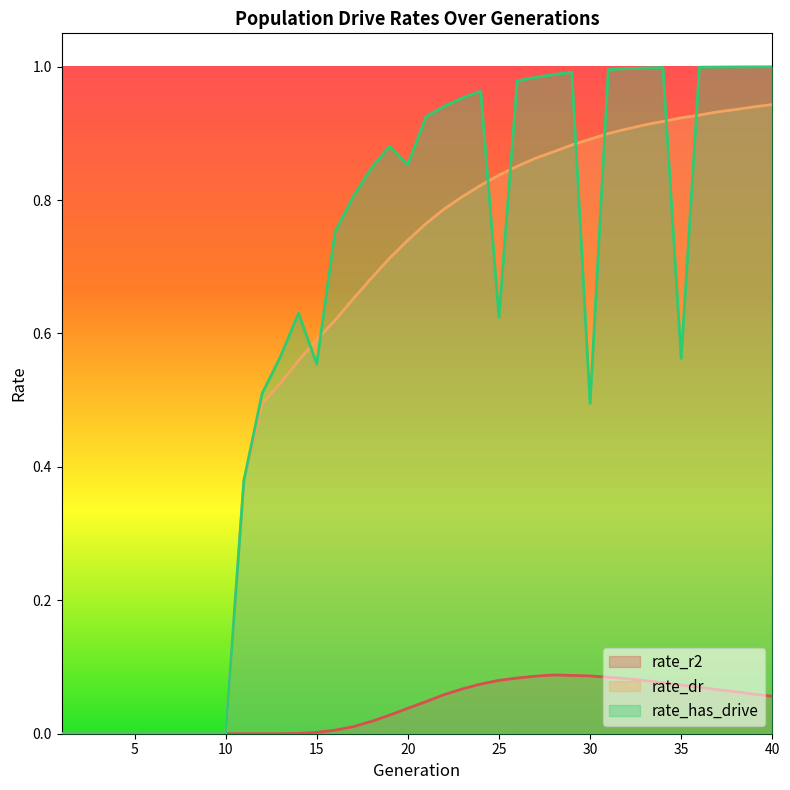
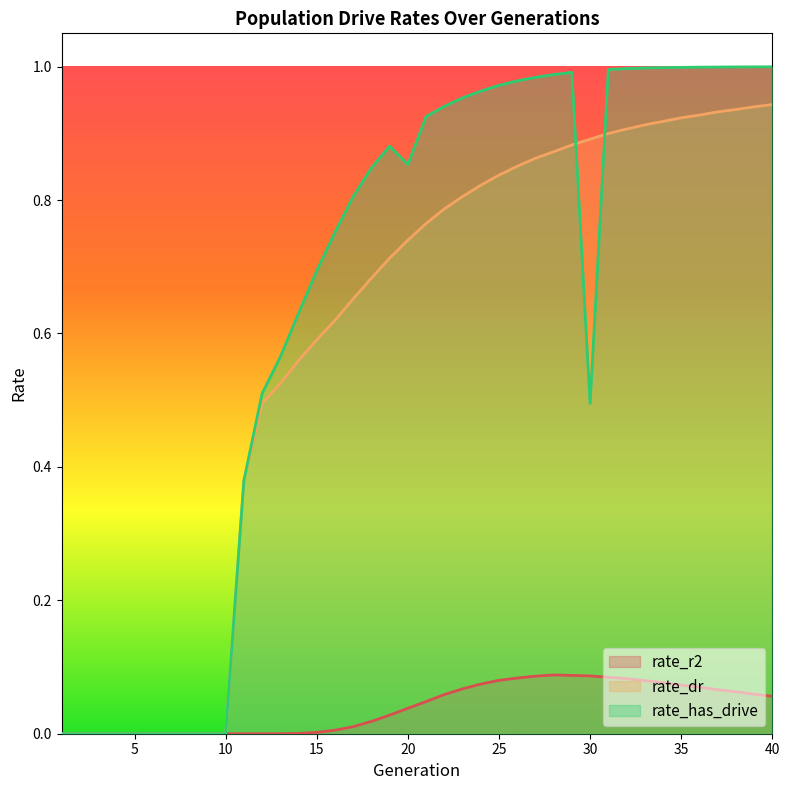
rate_has_drive, 15: 0.55 -> 0.69
rate_has_drive, 25: 0.62 -> 0.97
rate_has_drive, 35: 0.56 -> 1.00
